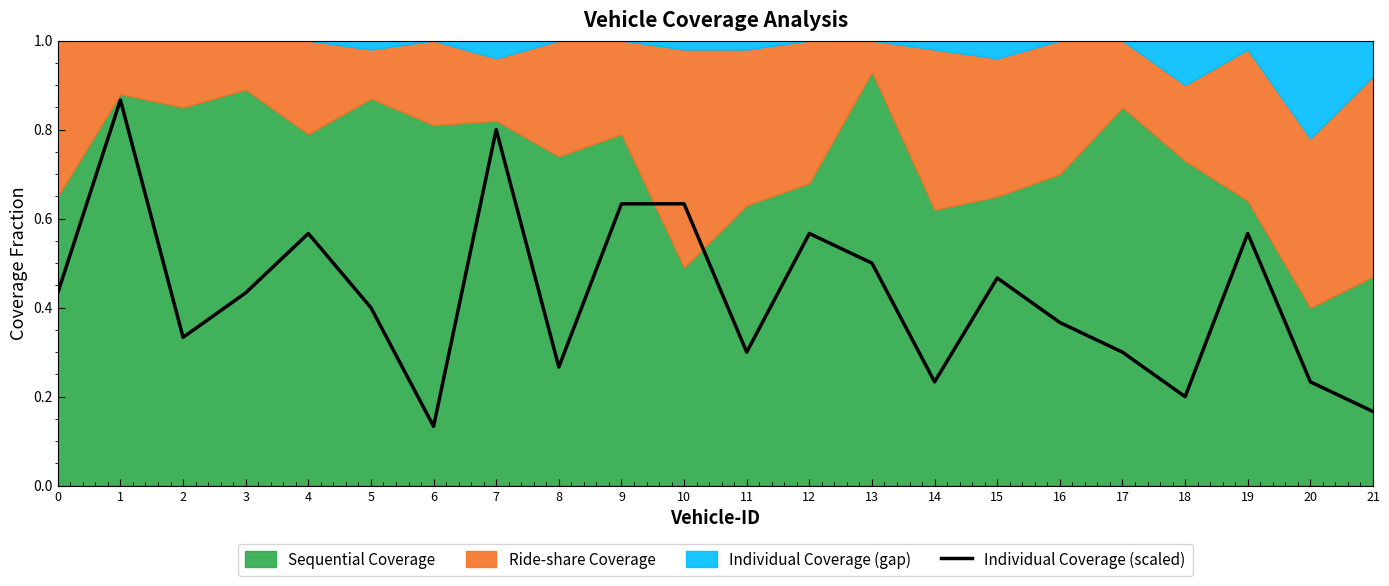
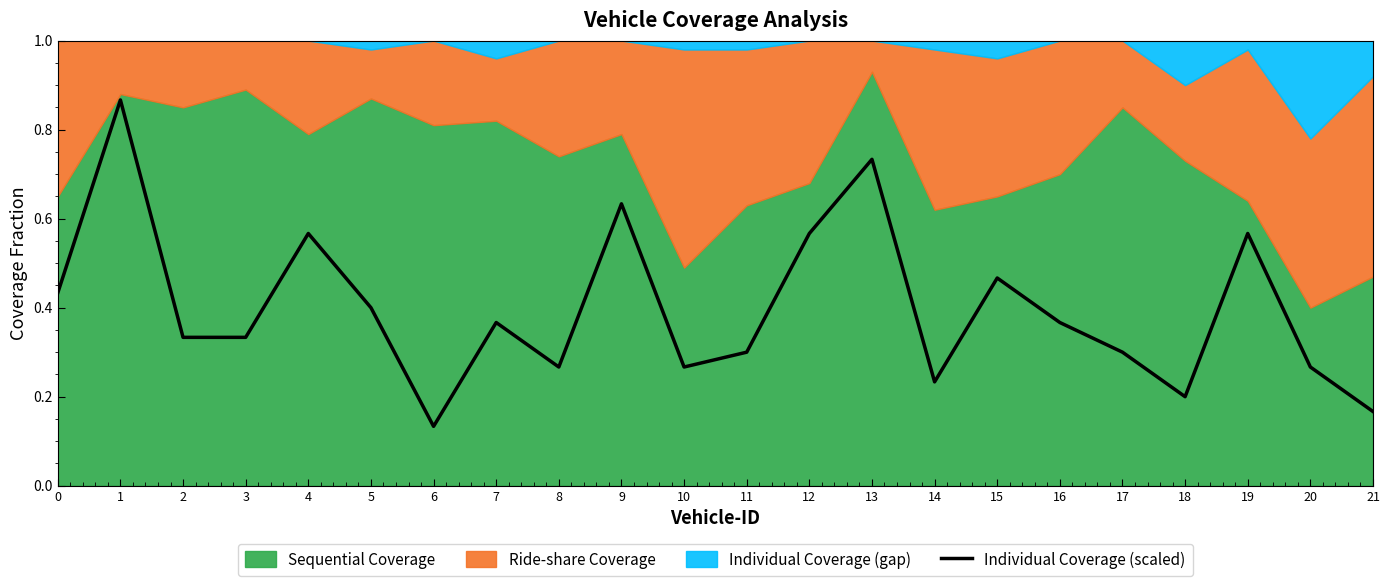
Individual Coverage (scaled), 3: 0.43 -> 0.33
Individual Coverage (scaled), 7: 0.80 -> 0.37
Individual Coverage (scaled), 10: 0.63 -> 0.27
Individual Coverage (scaled), 13: 0.50 -> 0.73
Individual Coverage (scaled), 20: 0.23 -> 0.27
